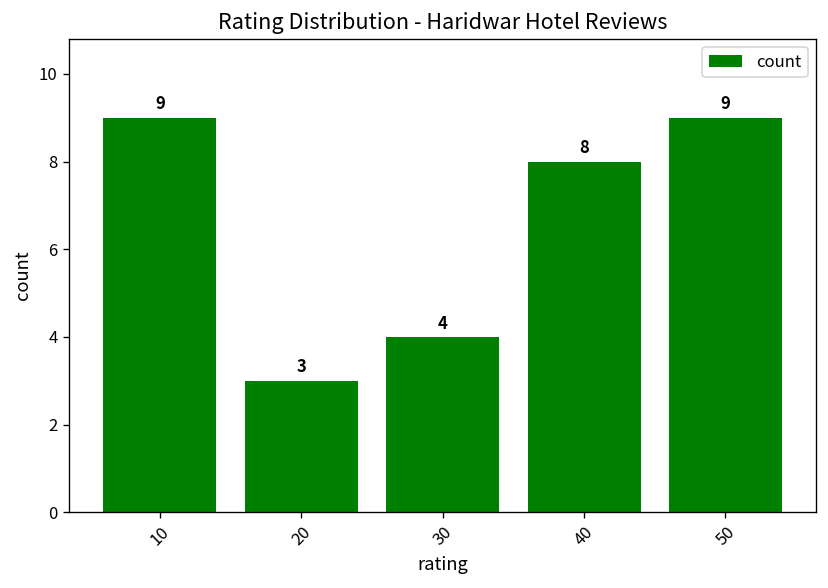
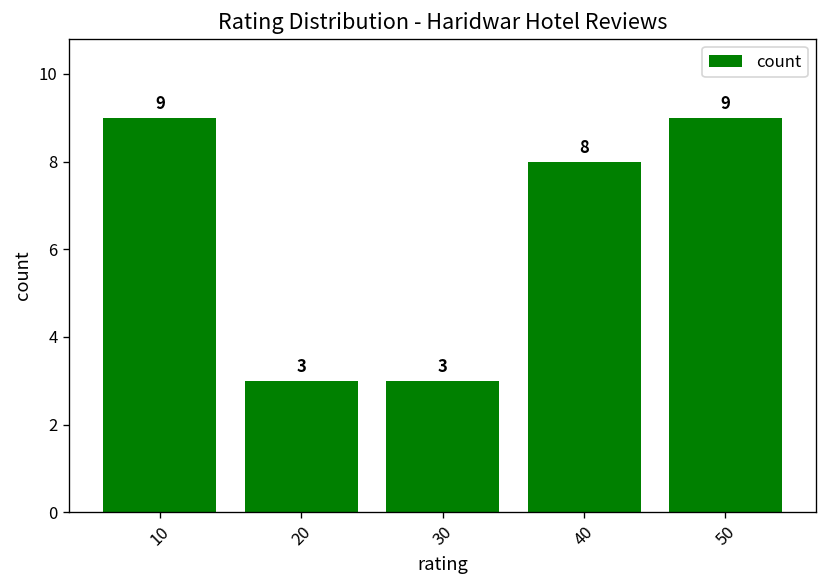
30: 4 -> 3
